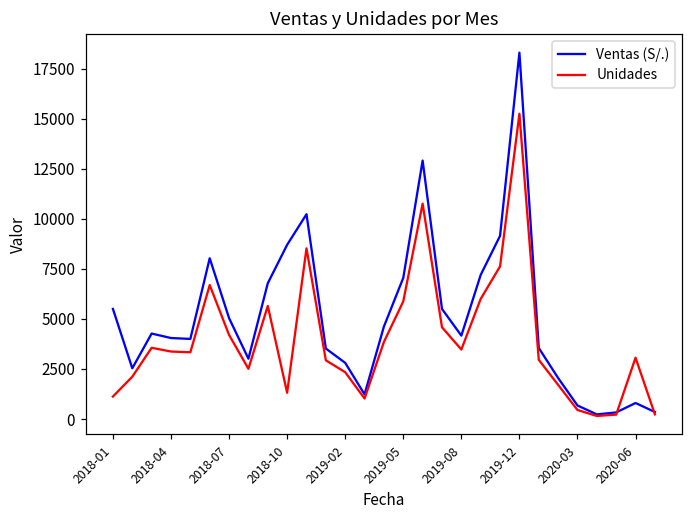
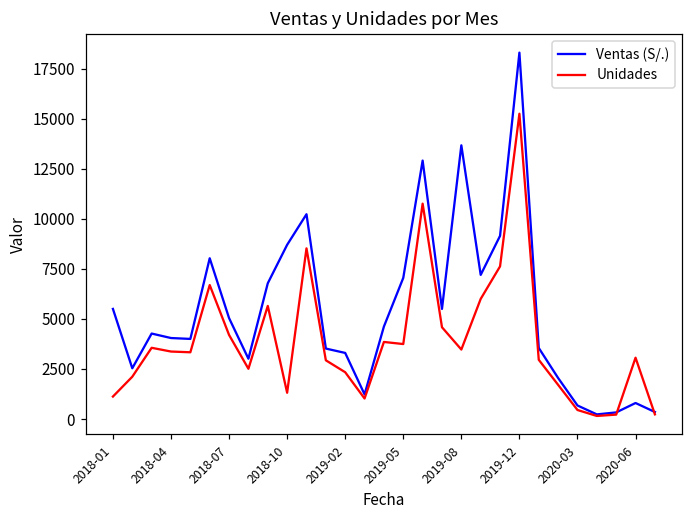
Ventas (S/.), 2019-02: 2800 -> 3300
Unidades, 2019-05: 5900 -> 3700
Ventas (S/.), 2019-08: 4200 -> 13700
